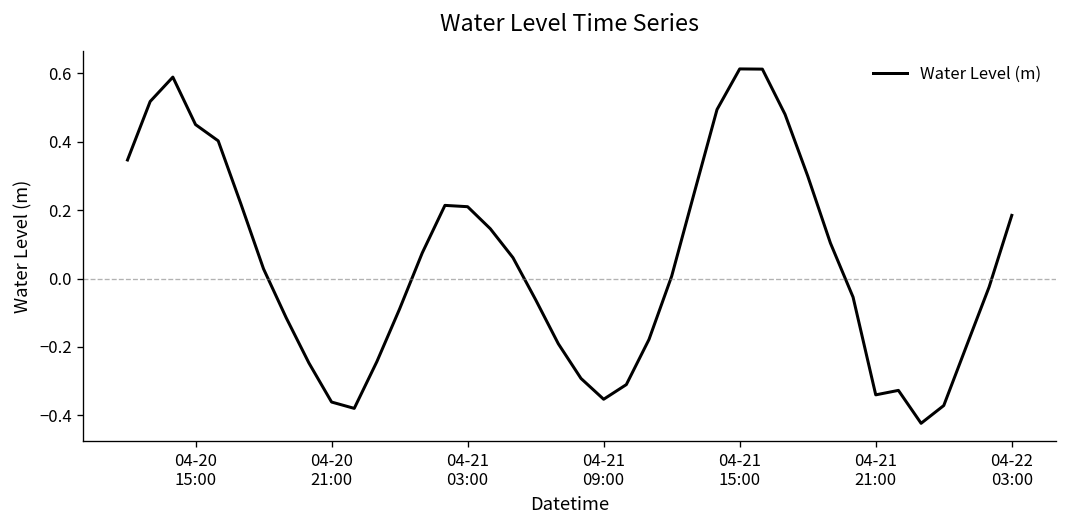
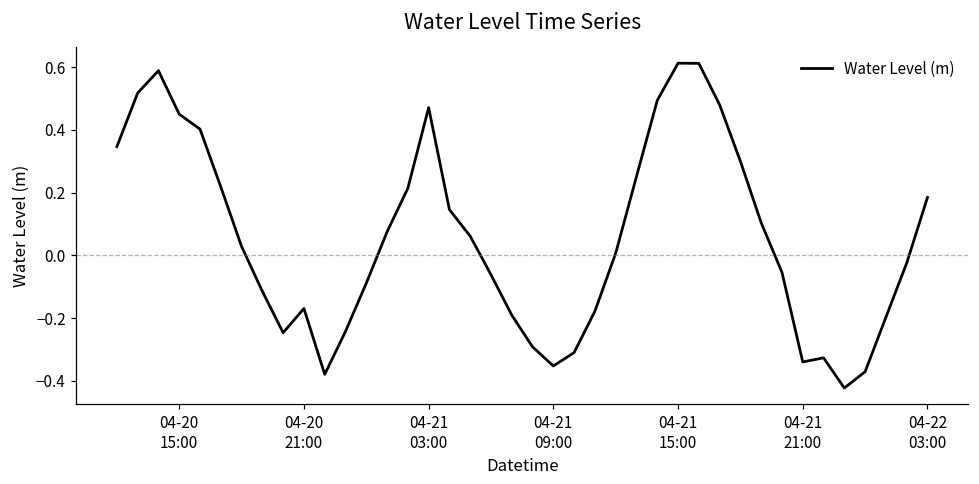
04-20 21:00: -0.36 -> -0.17
04-21 03:00: 0.21 -> 0.47
